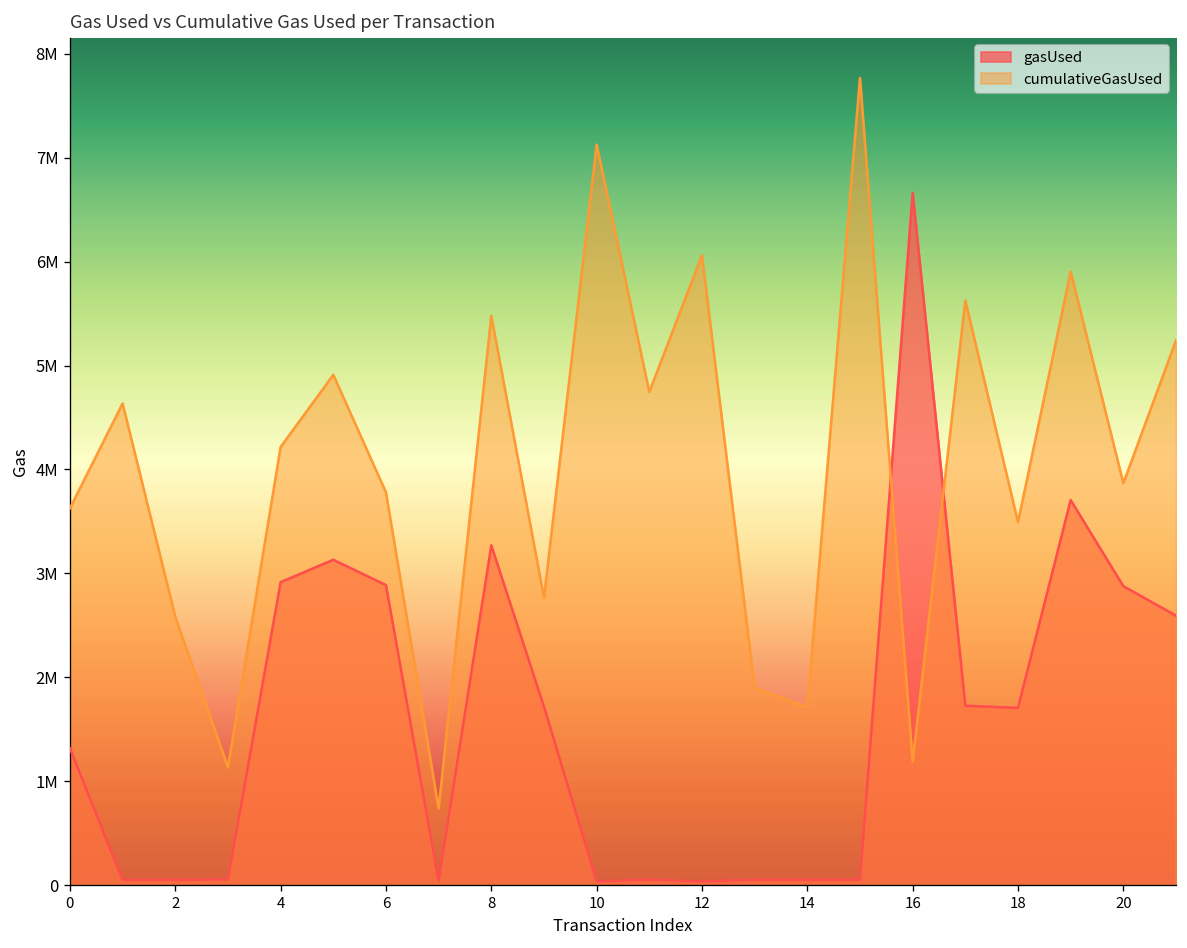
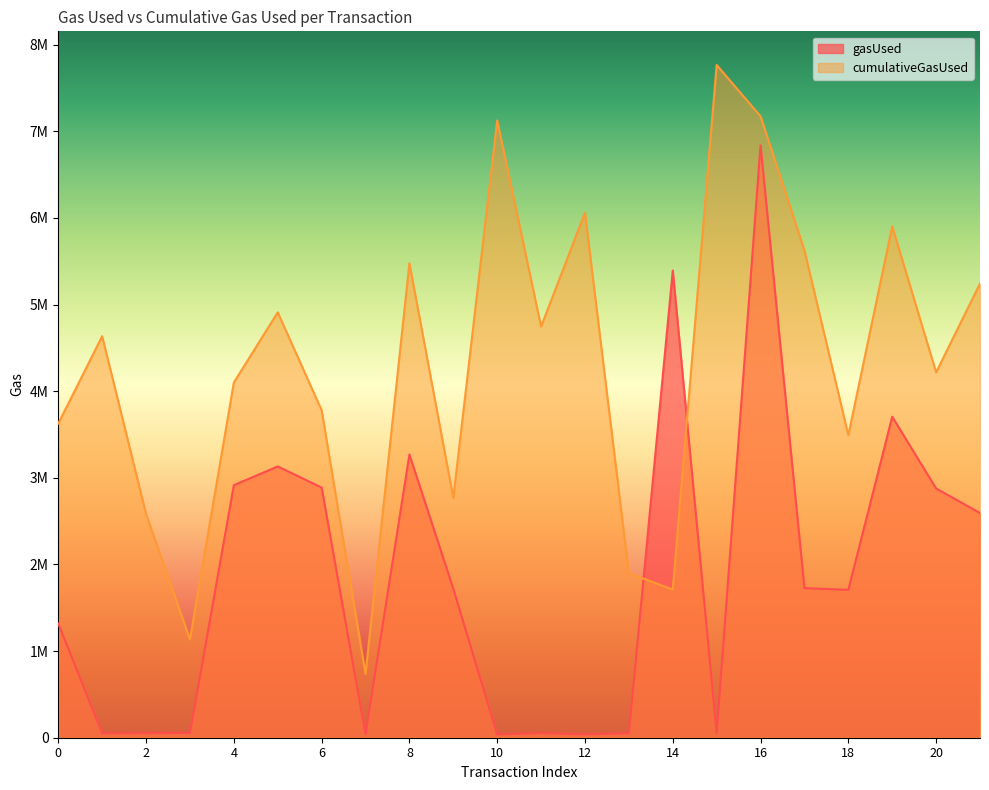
cumulativeGasUsed, 4: 4200000 -> 4100000
gasUsed, 14: 100000 -> 5400000
gasUsed, 16: 6700000 -> 6800000
cumulativeGasUsed, 16: 1200000 -> 7200000
cumulativeGasUsed, 20: 3900000 -> 4200000
